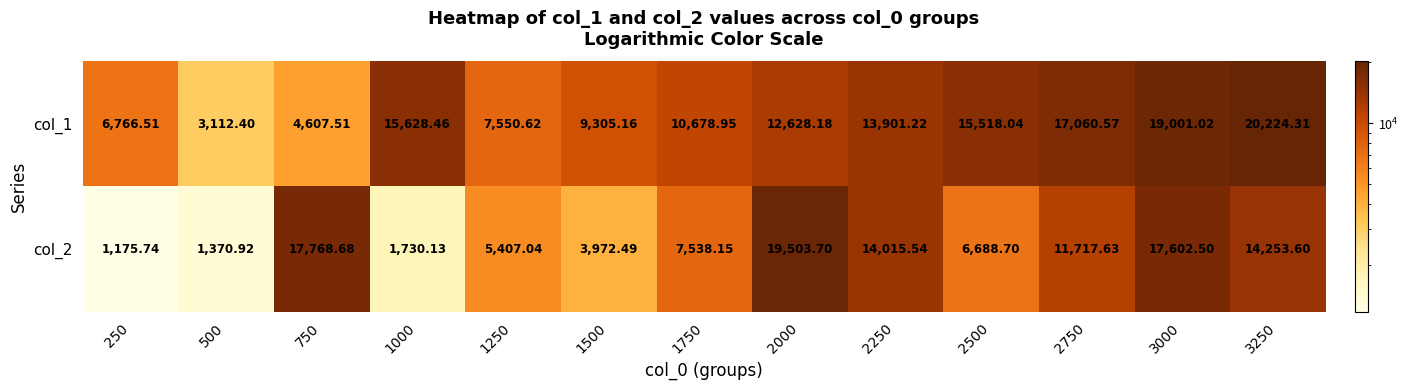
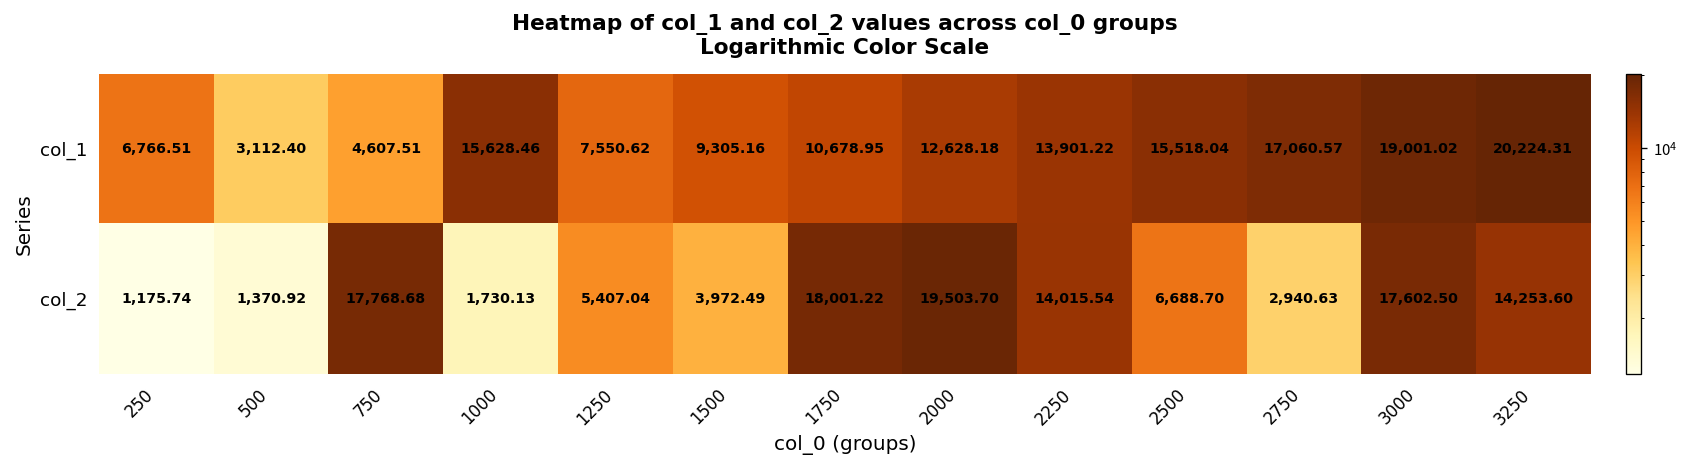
col_2, 1750: 7,538.15 -> 18,001.22
col_2, 2750: 11,717.63 -> 2,940.63
